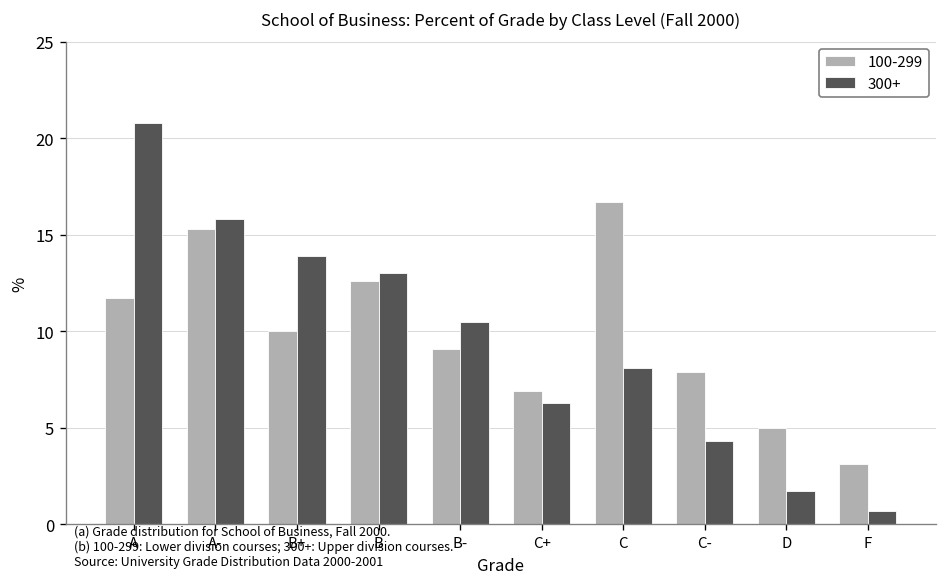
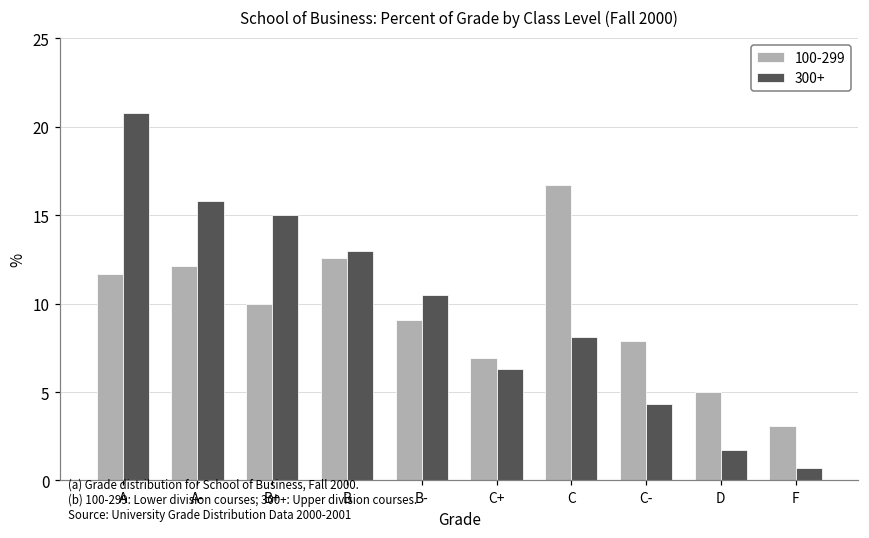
100-299, A-: 15.3 -> 12.1
300+, B+: 13.9 -> 15.0
